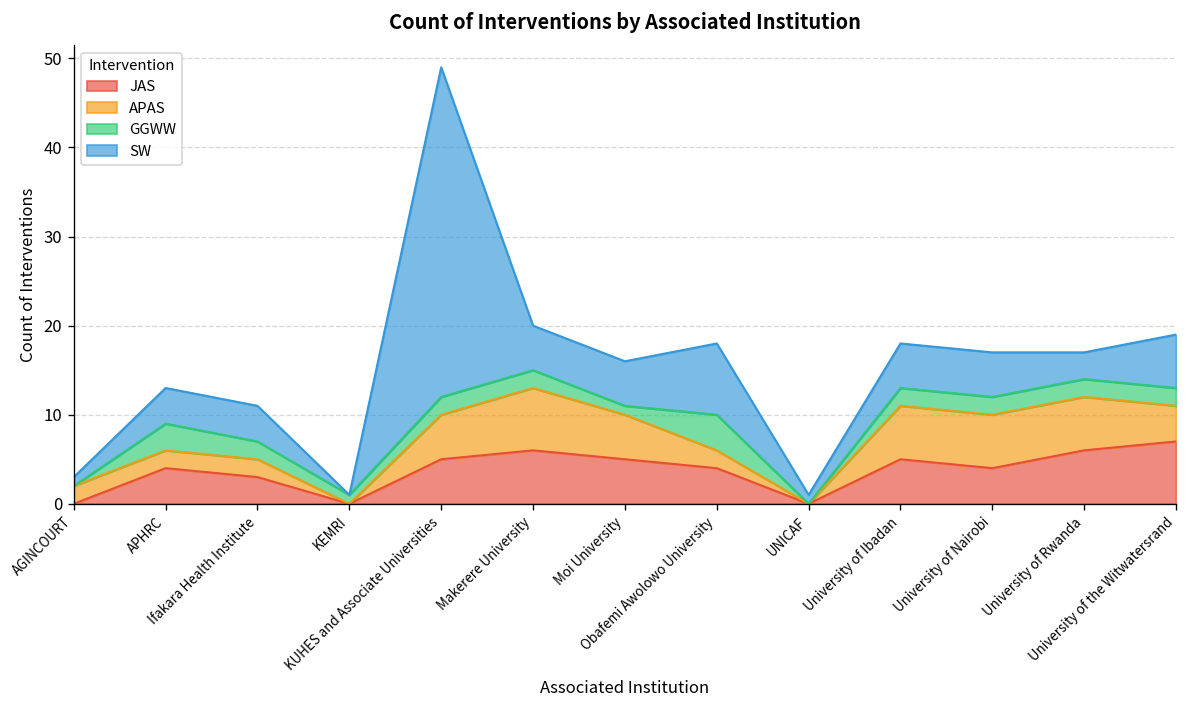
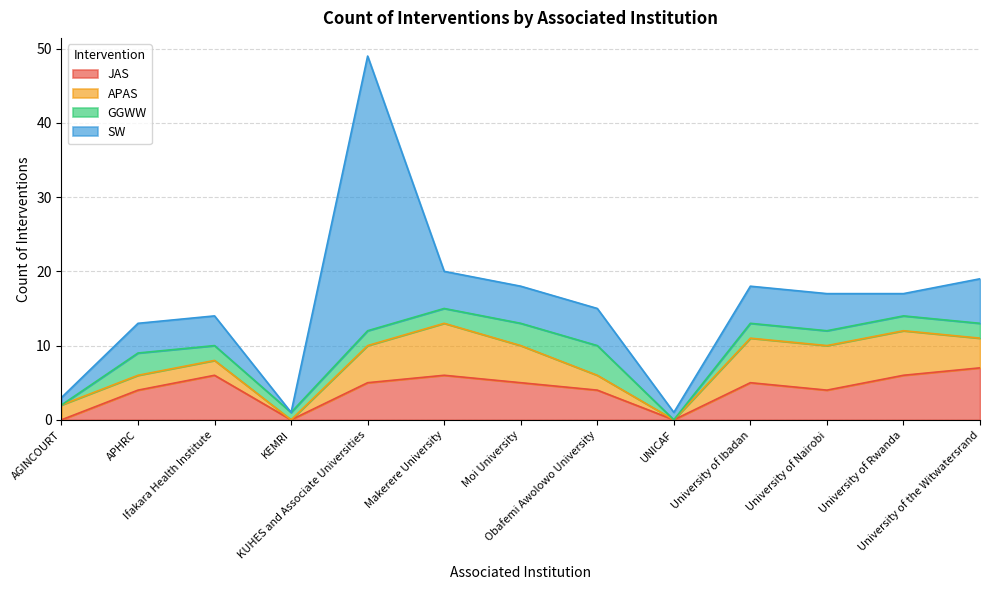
JAS, Ifakara Health Institute: 3 -> 6
GGWW, Moi University: 1 -> 3
SW, Obafemi Awolowo University: 8 -> 5
